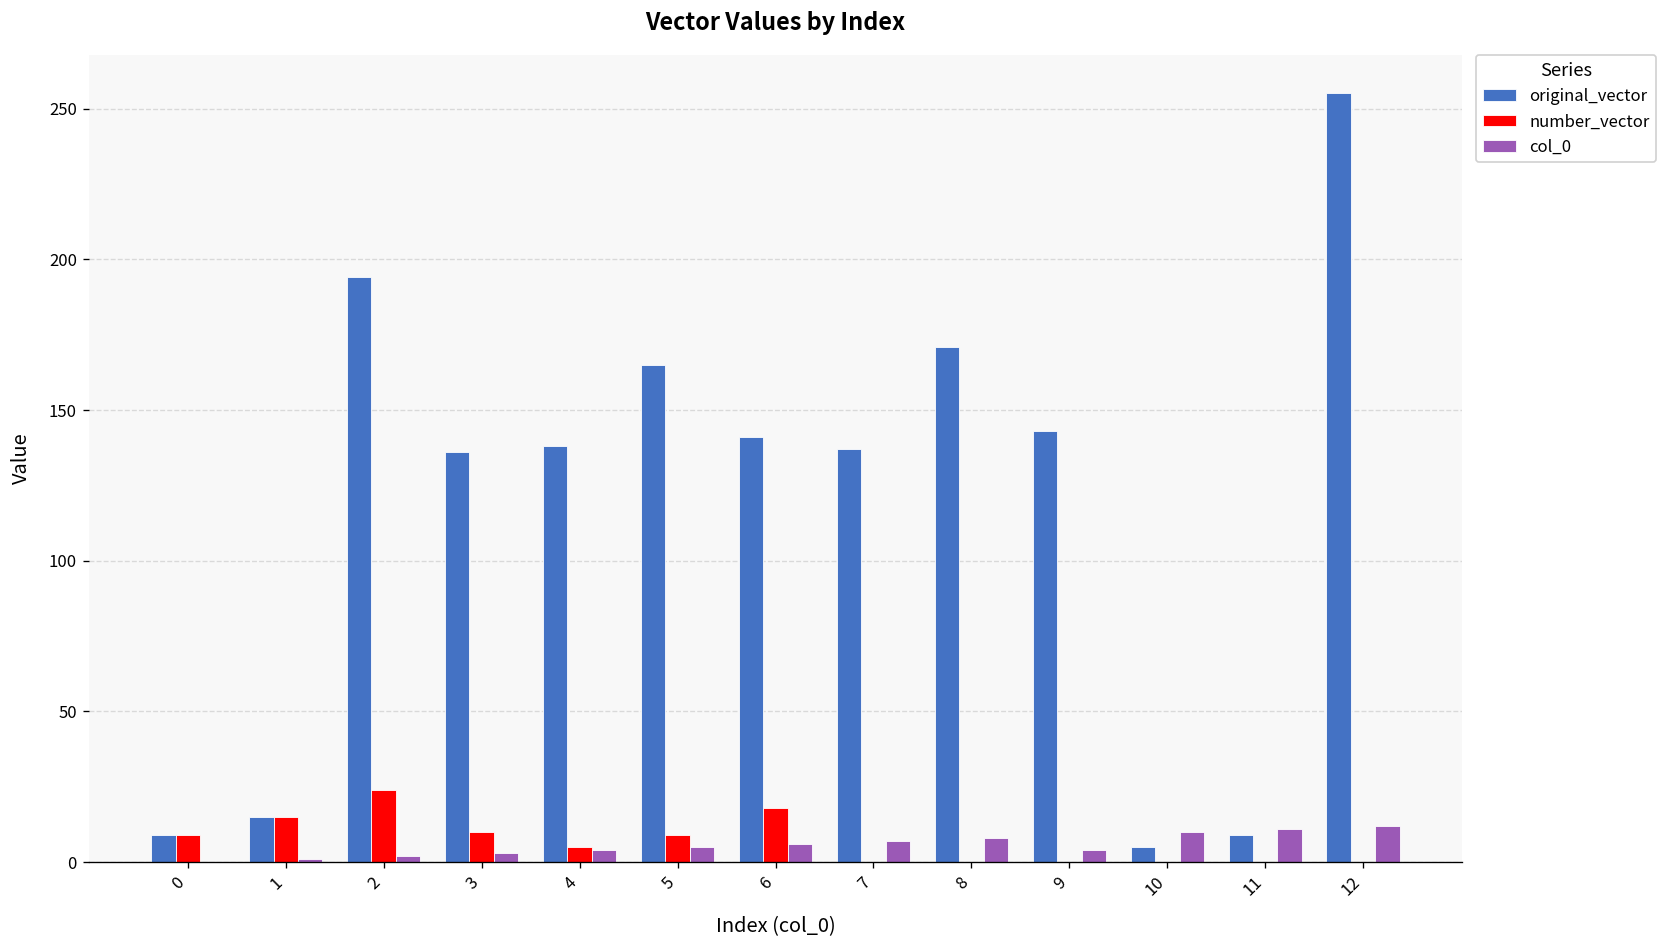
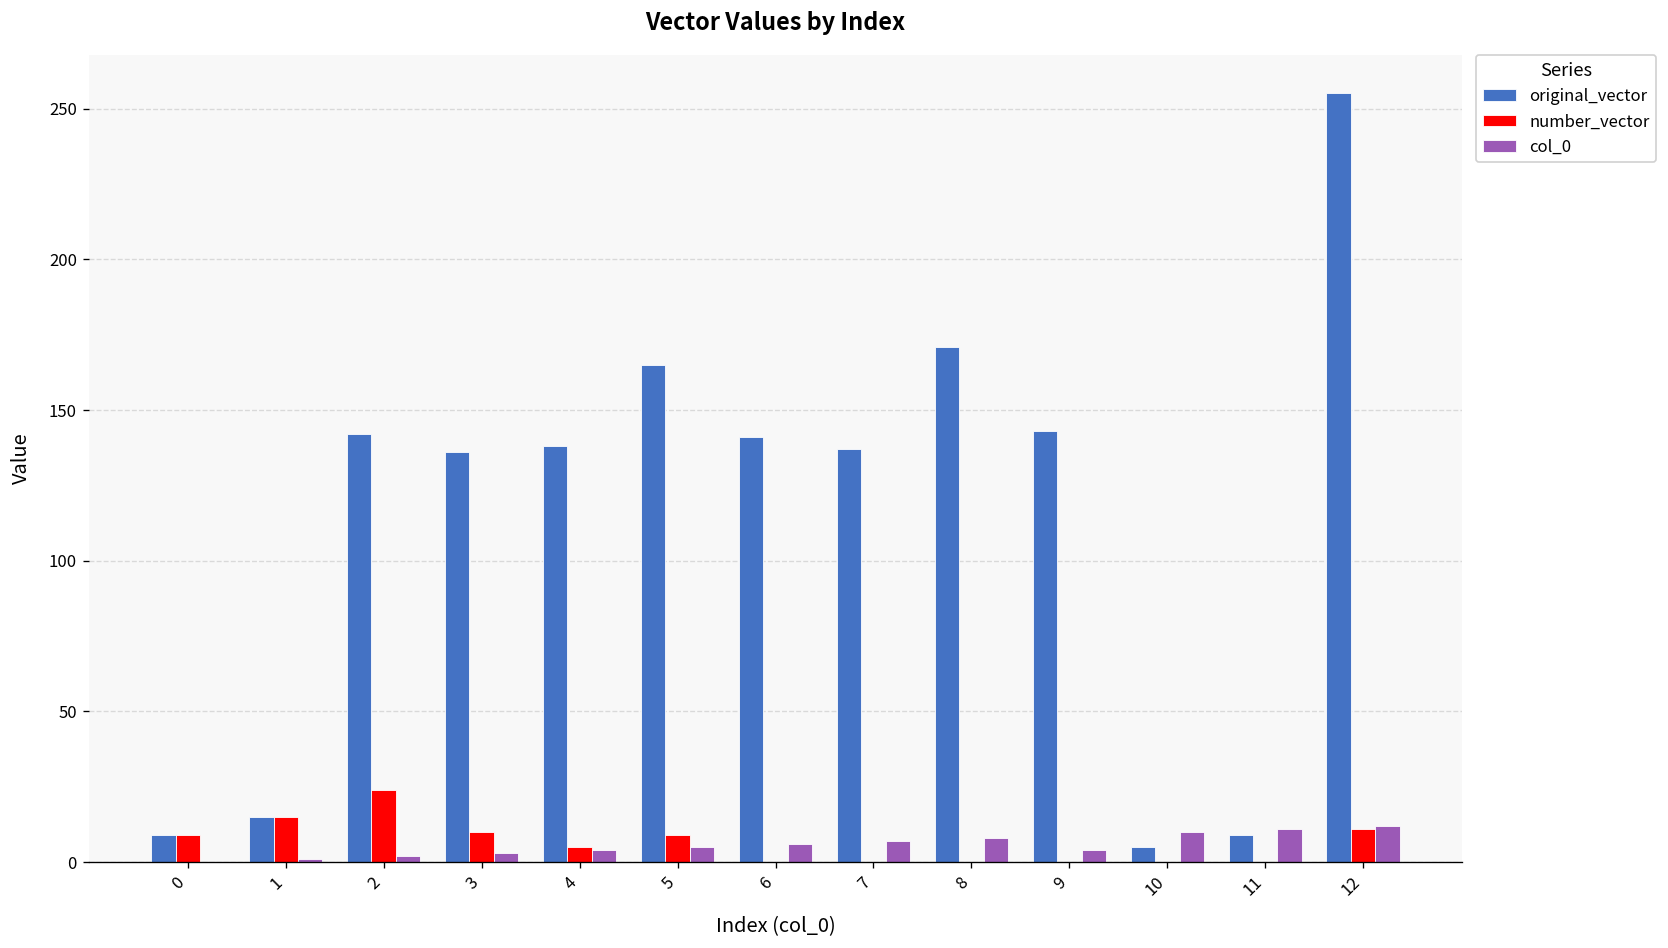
original_vector, 2: 194 -> 142
number_vector, 6: 18 -> 0
number_vector, 12: 0 -> 11
